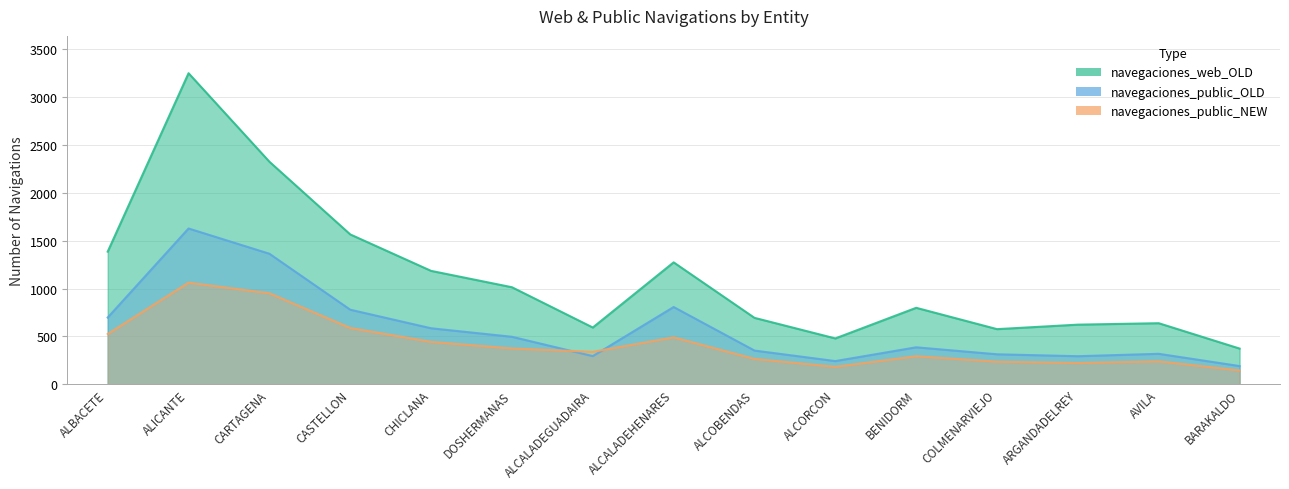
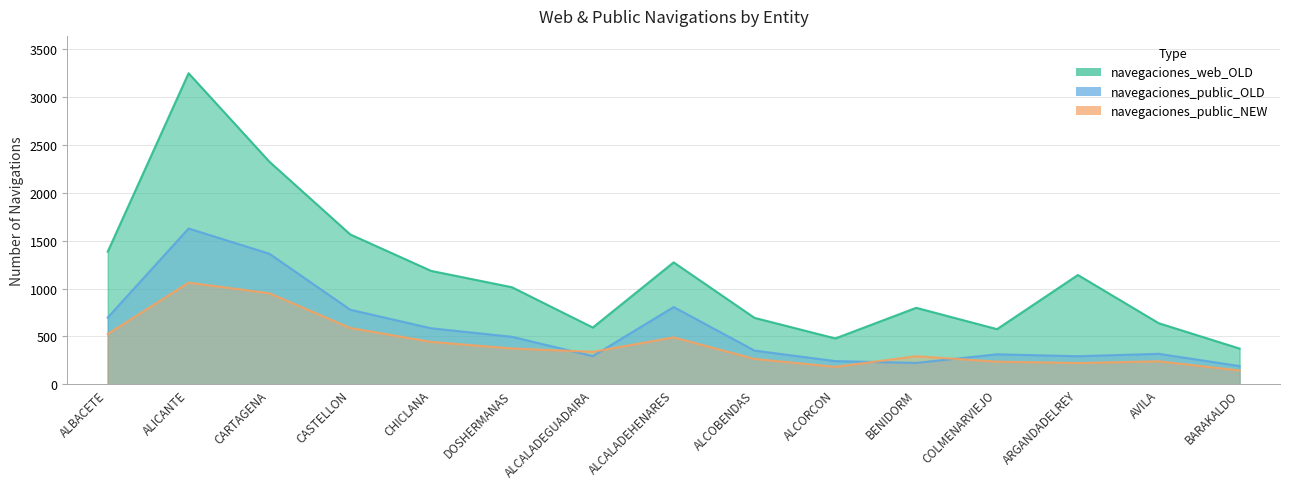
navegaciones_public_OLD, BENIDORM: 400 -> 200
navegaciones_web_OLD, ARGANDADELREY: 600 -> 1100
